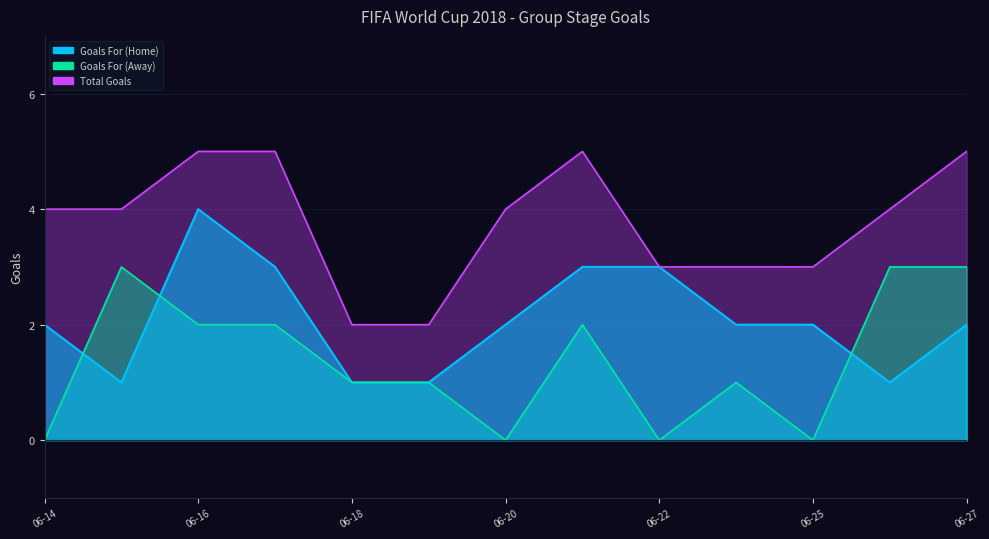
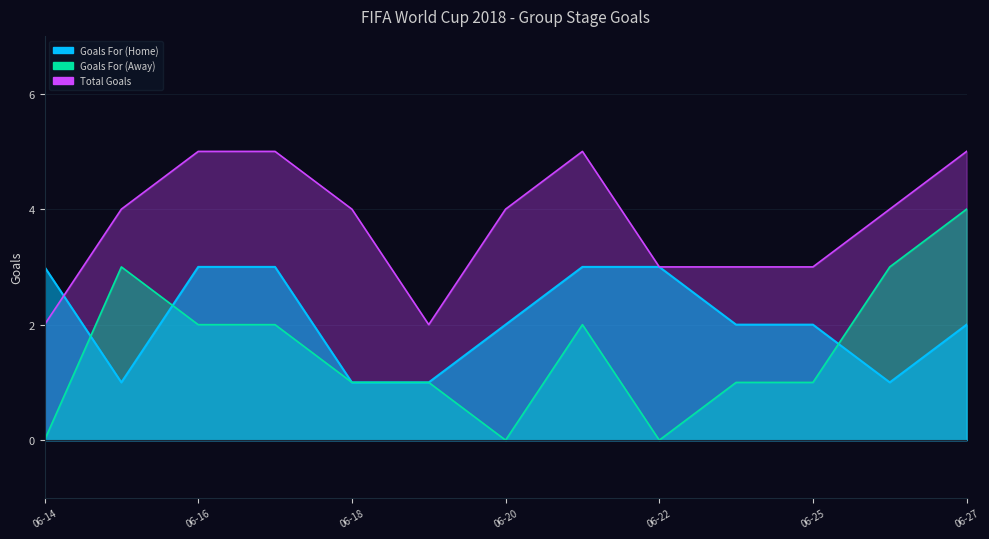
Total Goals, 06-14: 4 -> 2
Goals For (Home), 06-14: 2 -> 3
Goals For (Home), 06-16: 4 -> 3
Total Goals, 06-18: 2 -> 4
Goals For (Away), 06-25: 0 -> 1
Goals For (Away), 06-27: 3 -> 4
